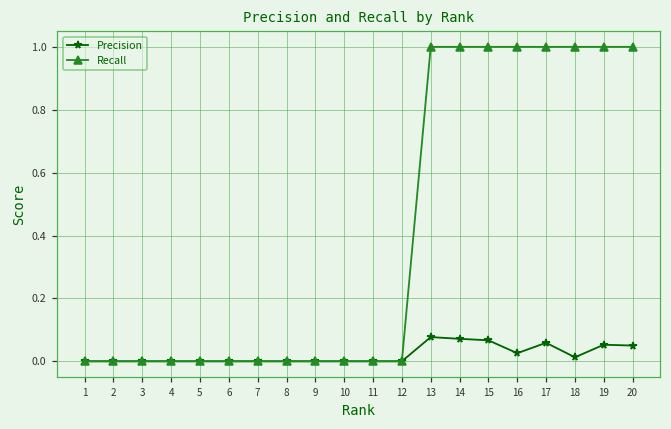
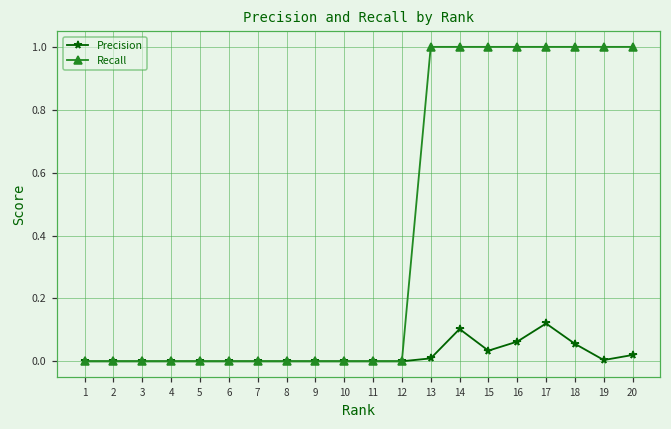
Precision, 13: 0.08 -> 0.01
Precision, 14: 0.07 -> 0.10
Precision, 15: 0.07 -> 0.03
Precision, 16: 0.03 -> 0.06
Precision, 17: 0.06 -> 0.12
Precision, 18: 0.01 -> 0.06
Precision, 19: 0.05 -> 0.00
Precision, 20: 0.05 -> 0.02
